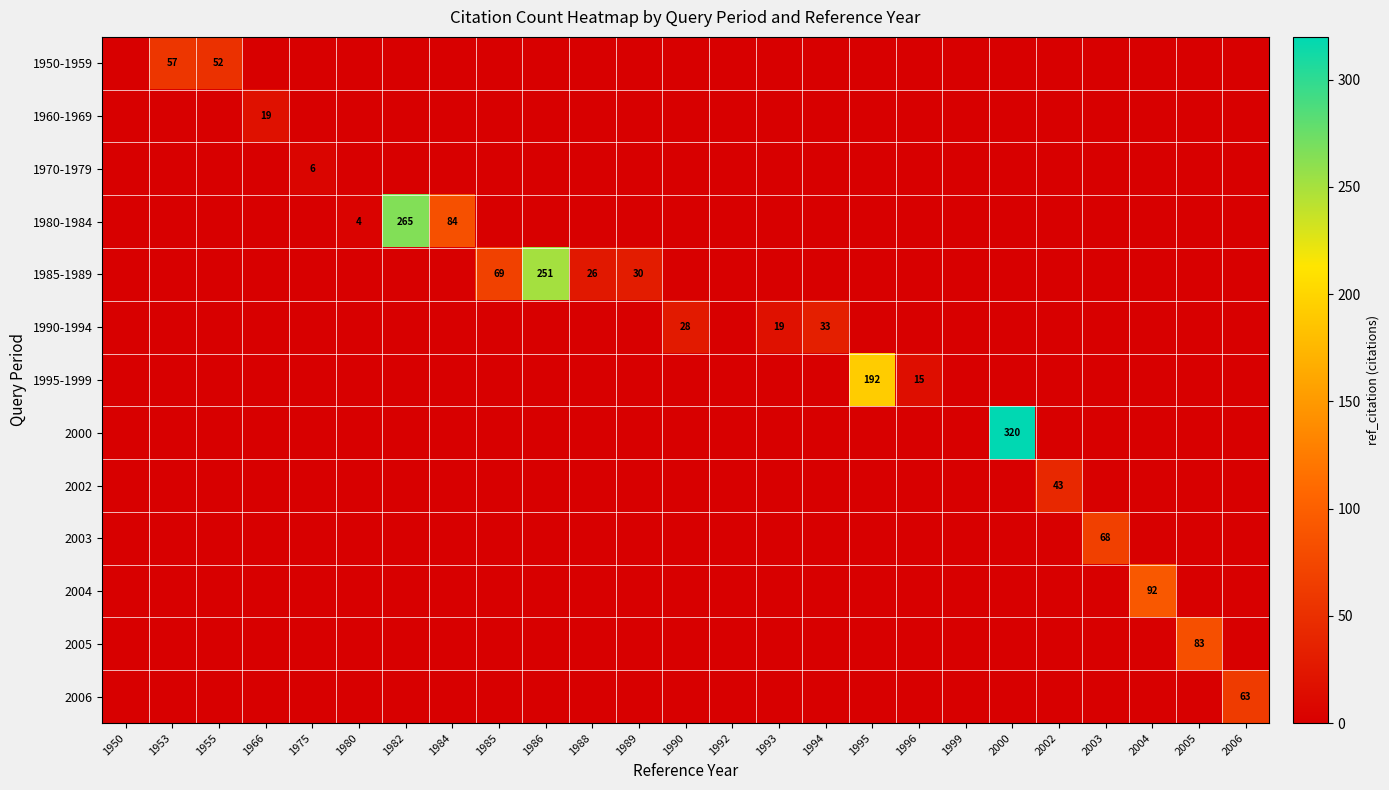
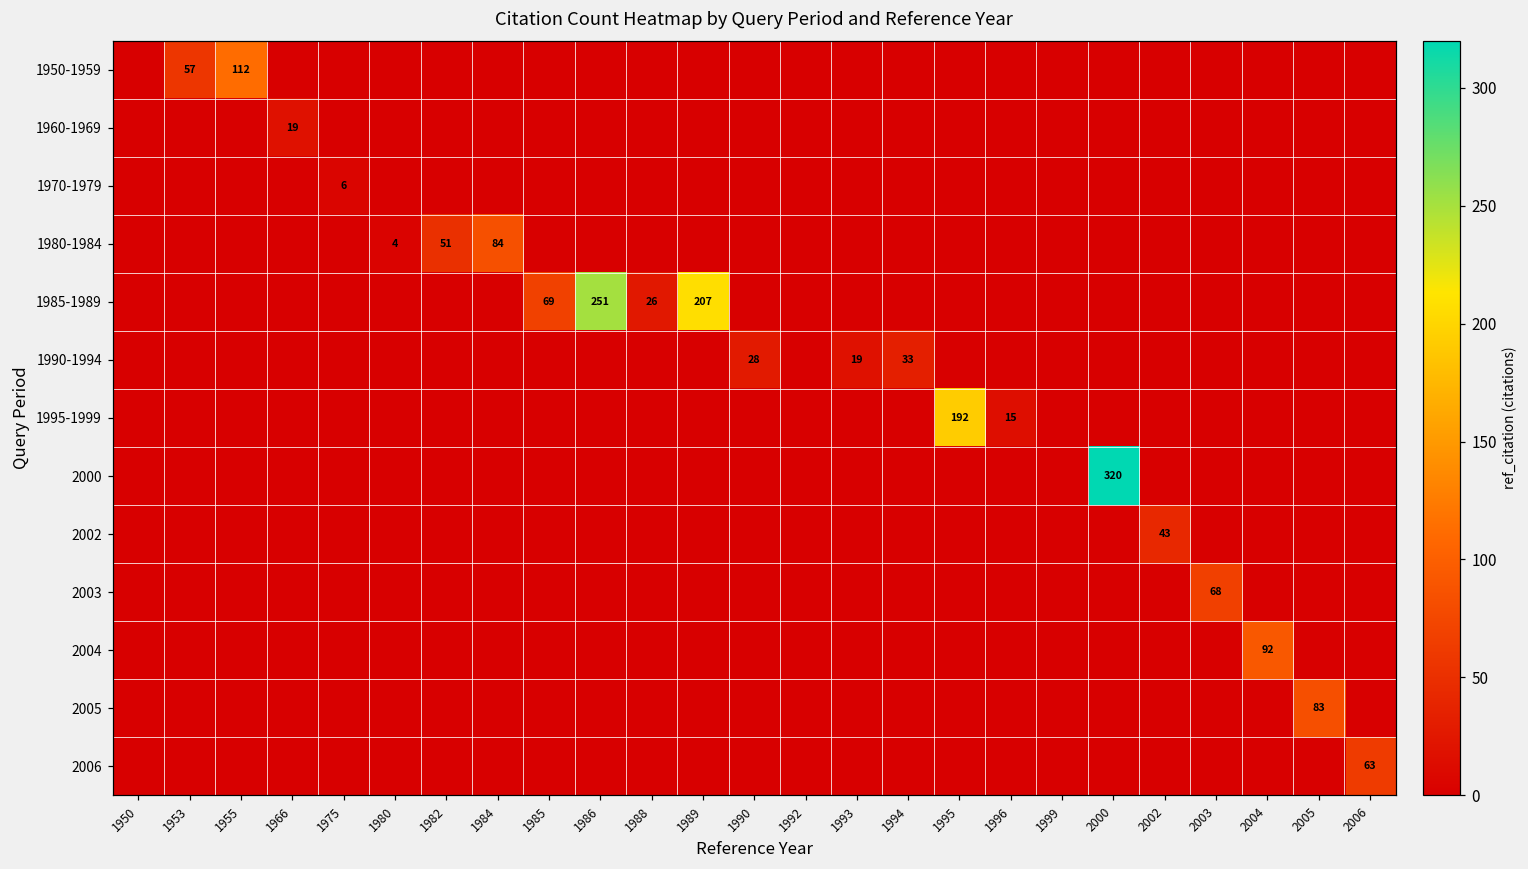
1950-1959, 1955: 52 -> 112
1980-1984, 1982: 265 -> 51
1985-1989, 1989: 30 -> 207
